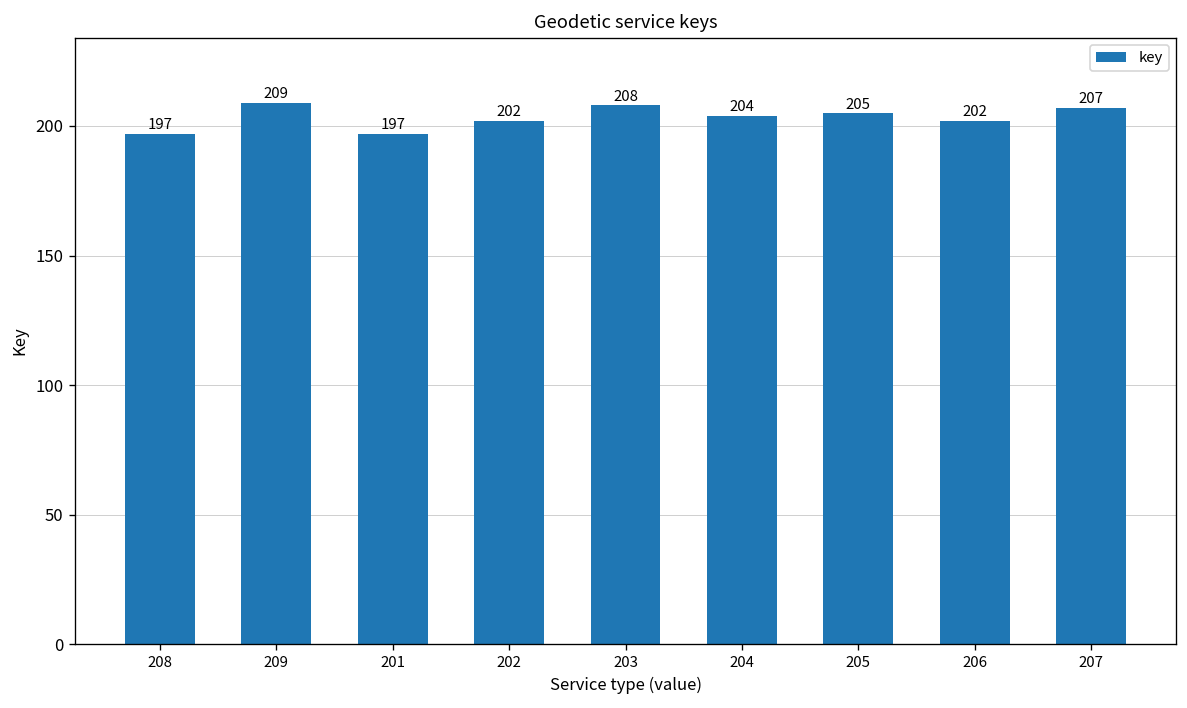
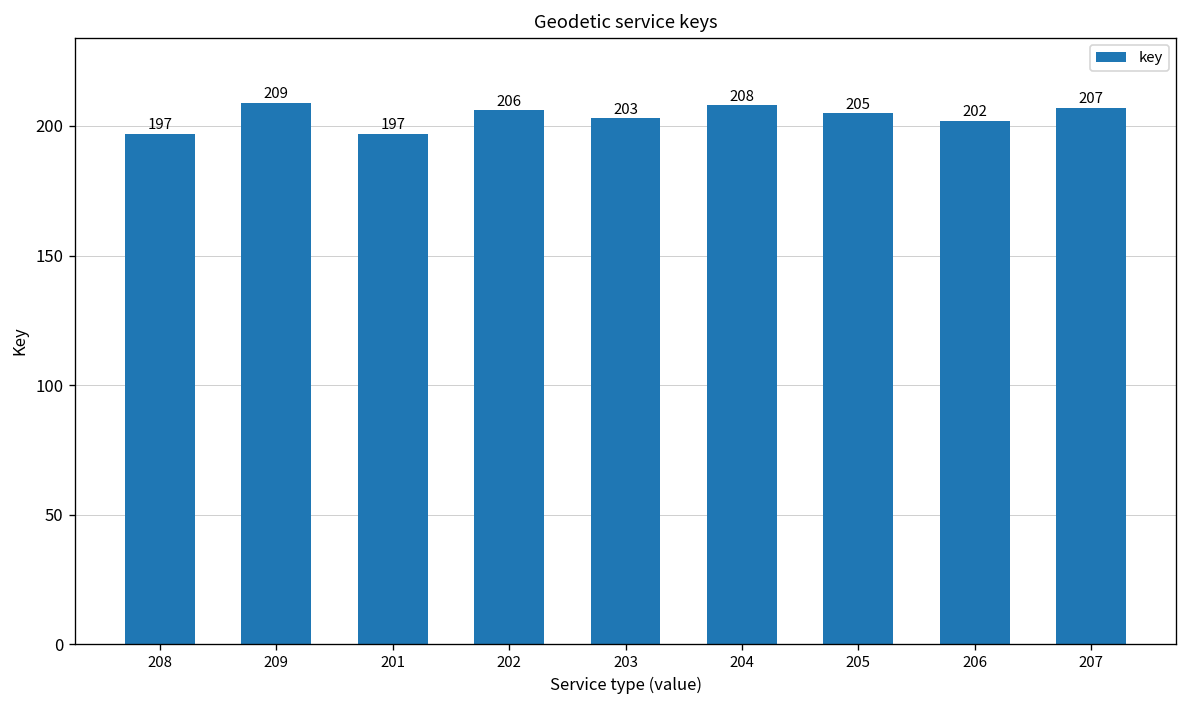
202: 202 -> 206
203: 208 -> 203
204: 204 -> 208
